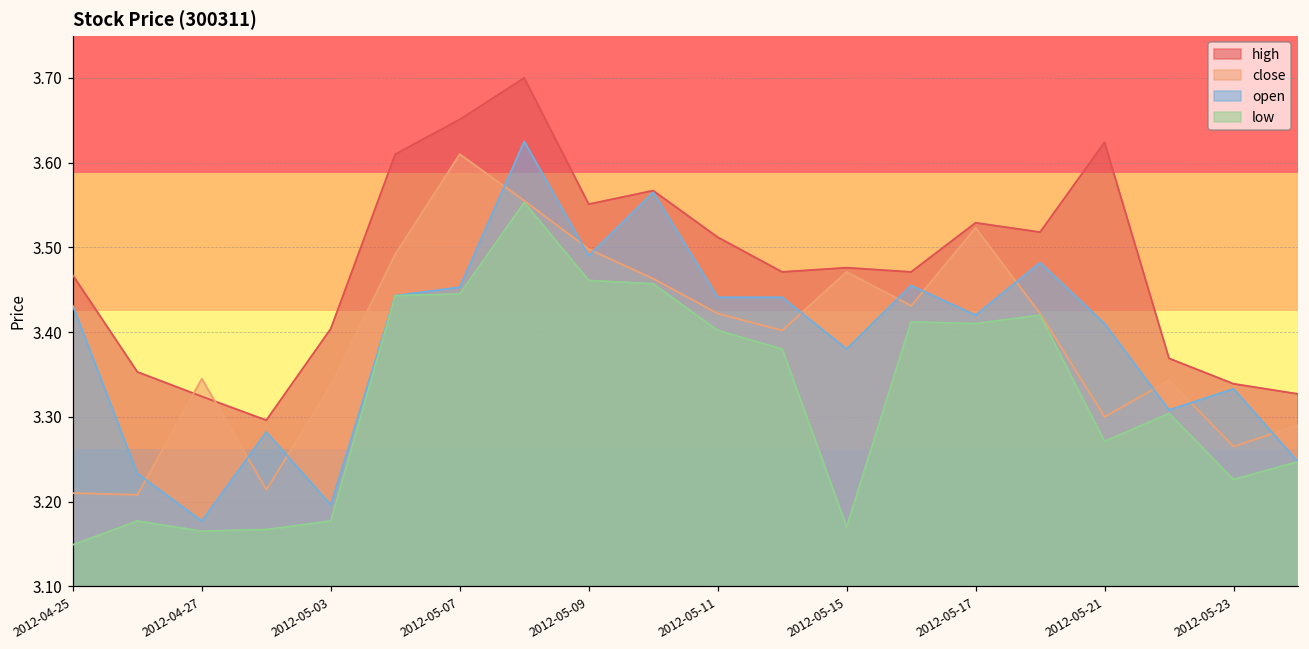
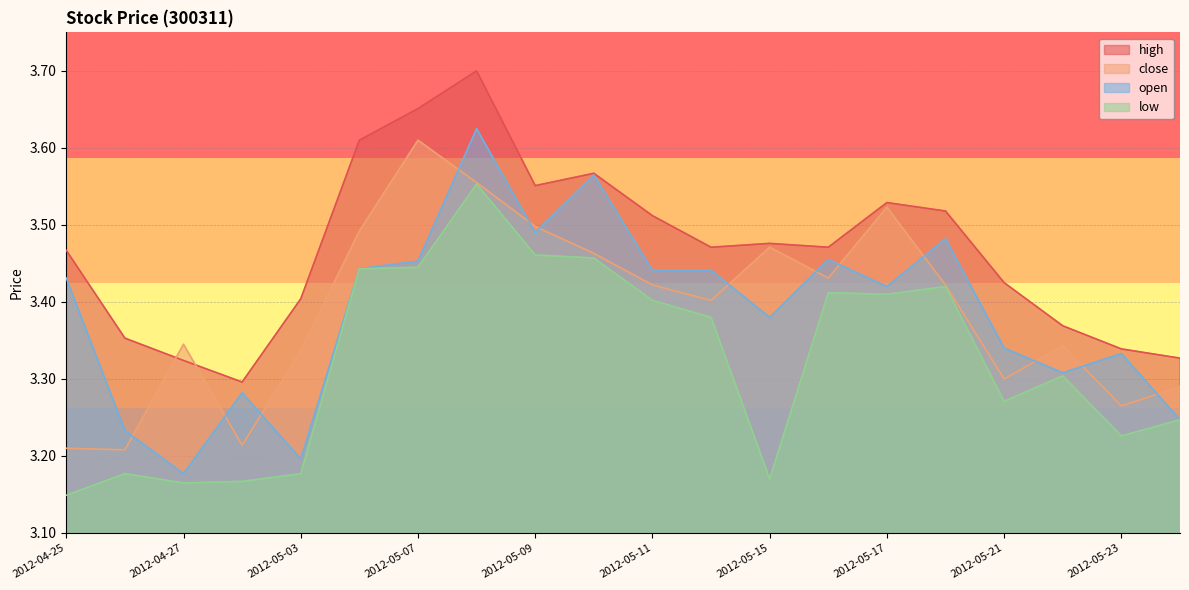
high, 2012-05-21: 3.62 -> 3.43
open, 2012-05-21: 3.41 -> 3.34
